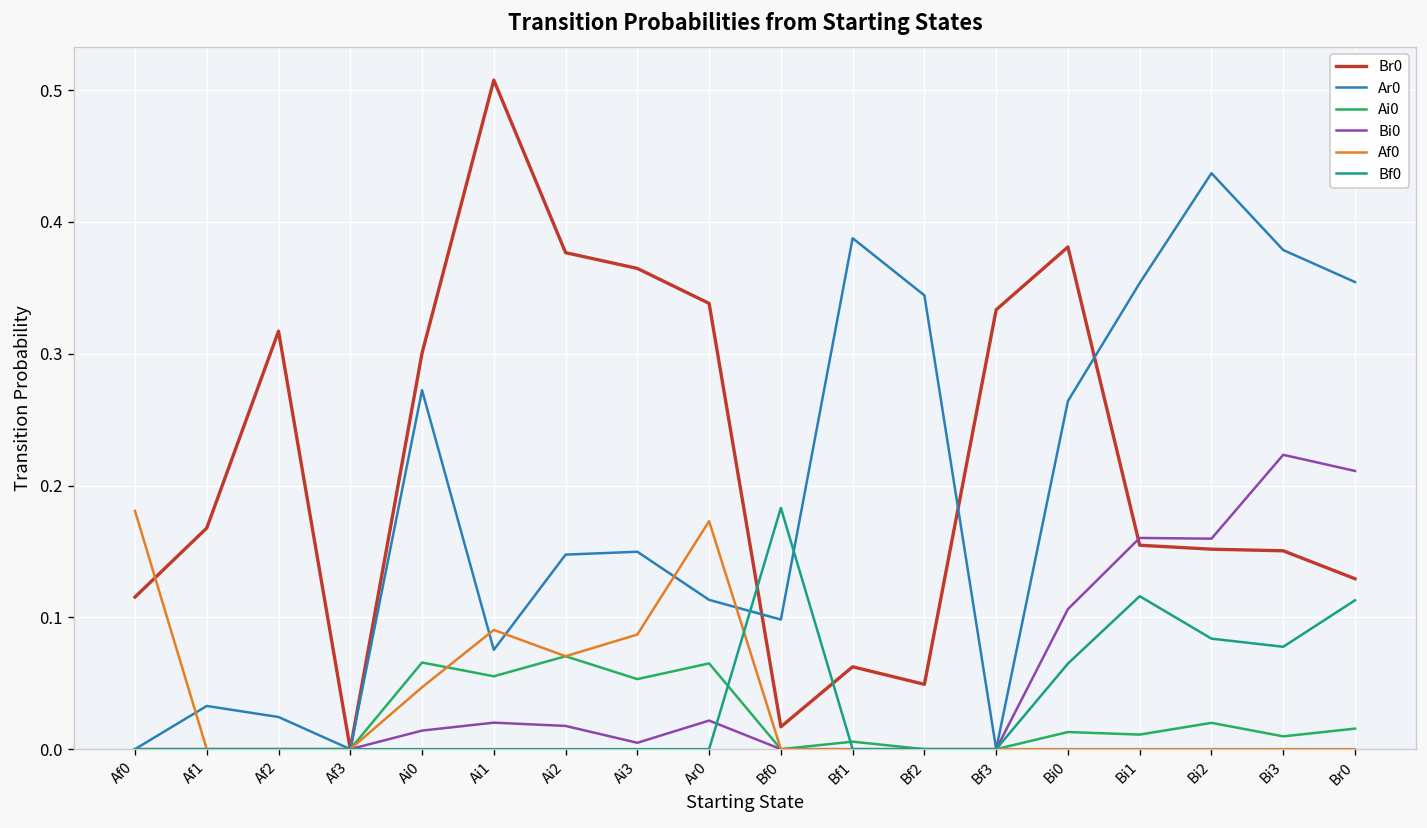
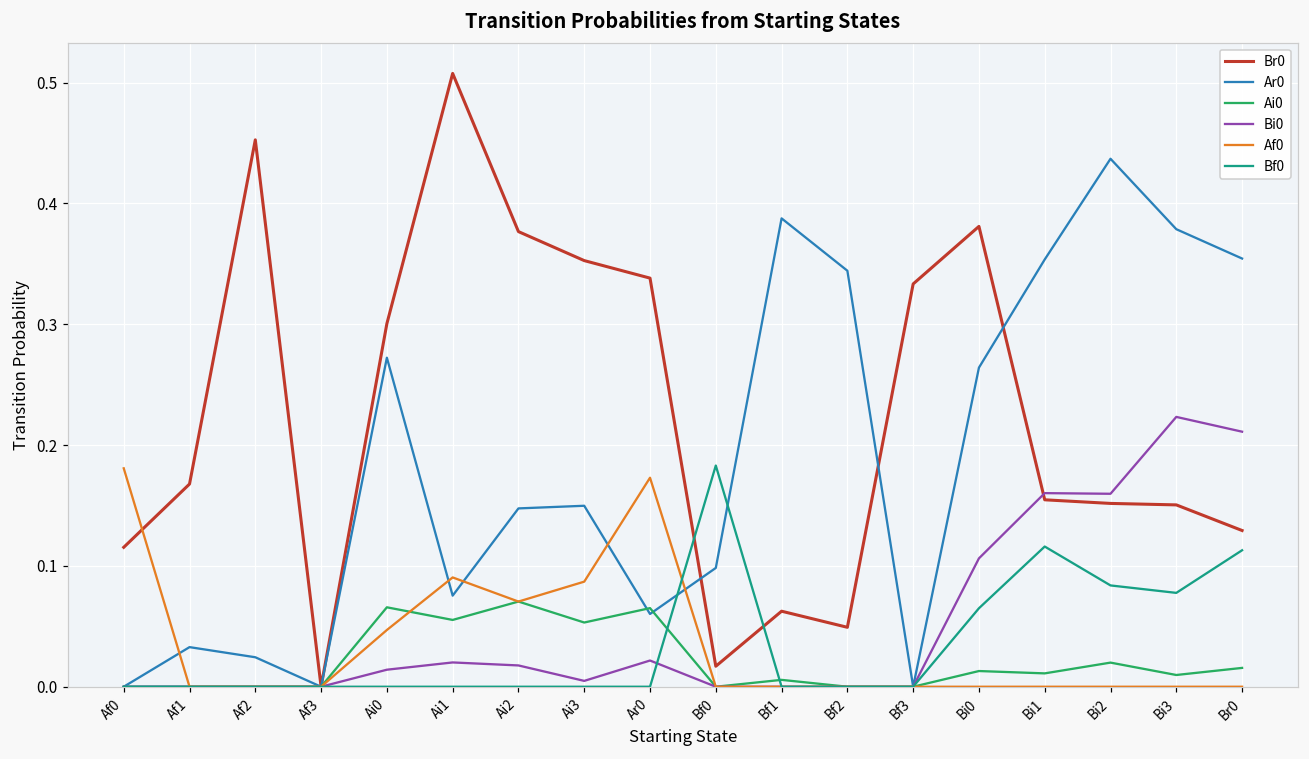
Br0, Af2: 0.317 -> 0.453
Br0, Ai3: 0.365 -> 0.353
Ar0, Ar0: 0.113 -> 0.060
